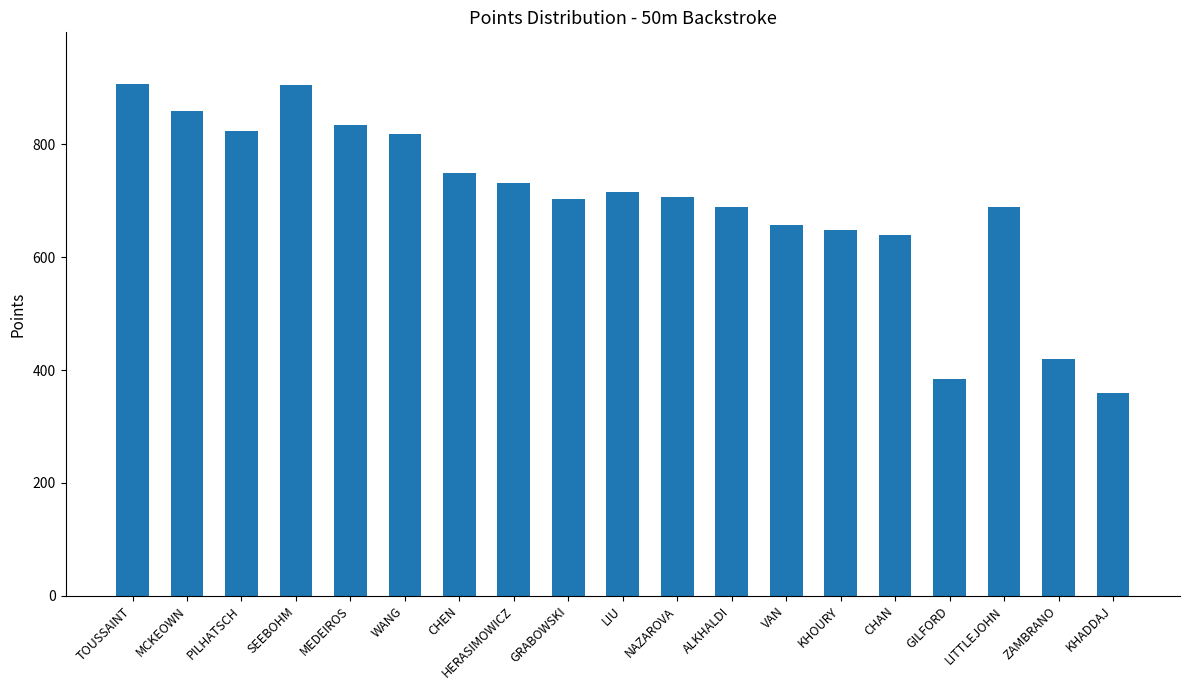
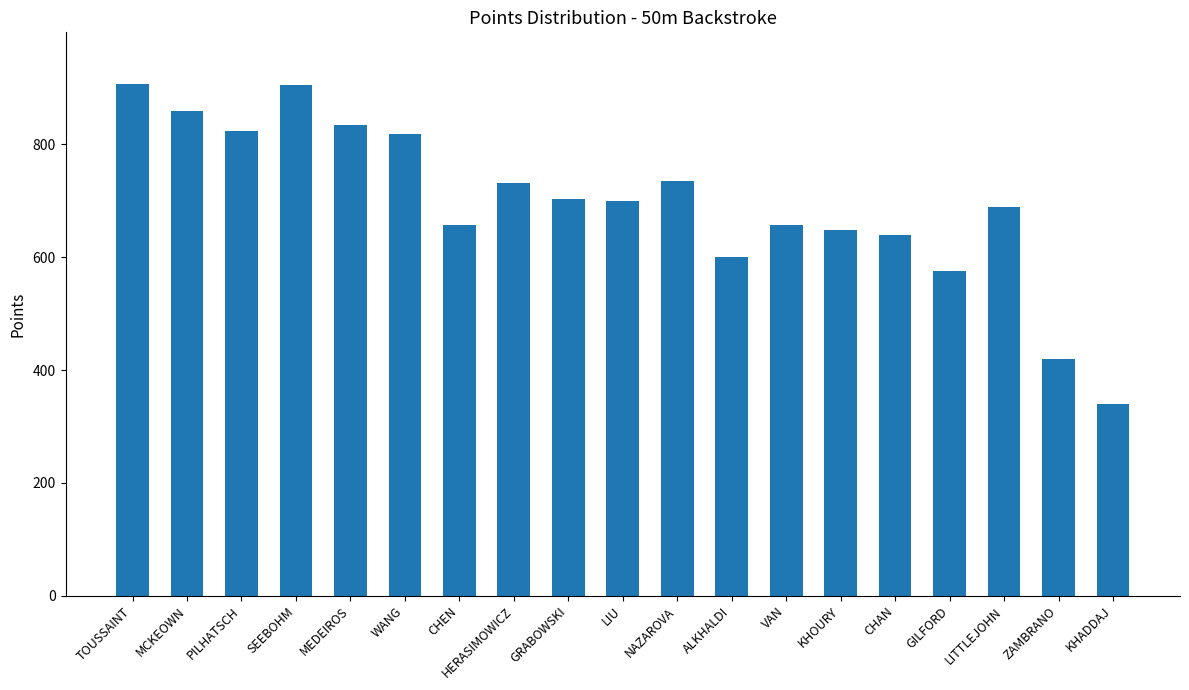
CHEN: 750 -> 660
LIU: 720 -> 700
NAZAROVA: 710 -> 740
ALKHALDI: 690 -> 600
GILFORD: 380 -> 580
KHADDAJ: 360 -> 340
